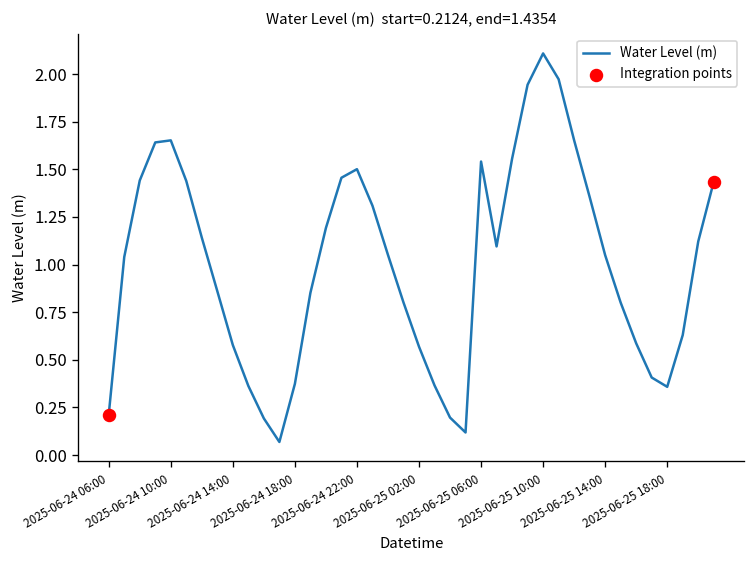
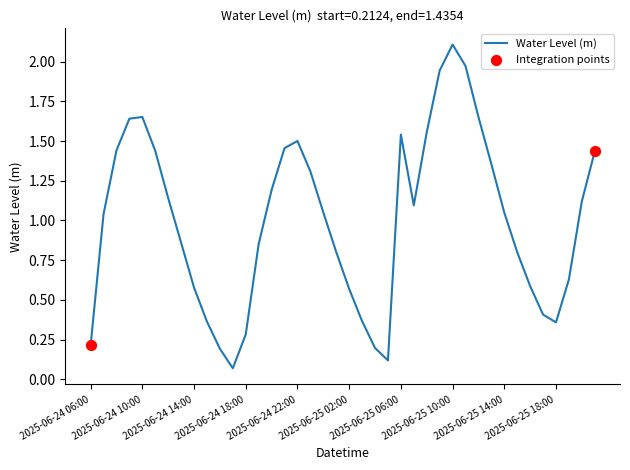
Water Level (m), 2025-06-24 18:00: 0.37 -> 0.28
